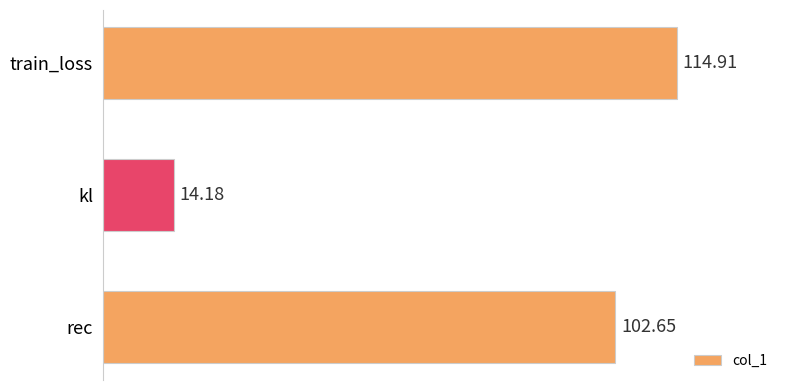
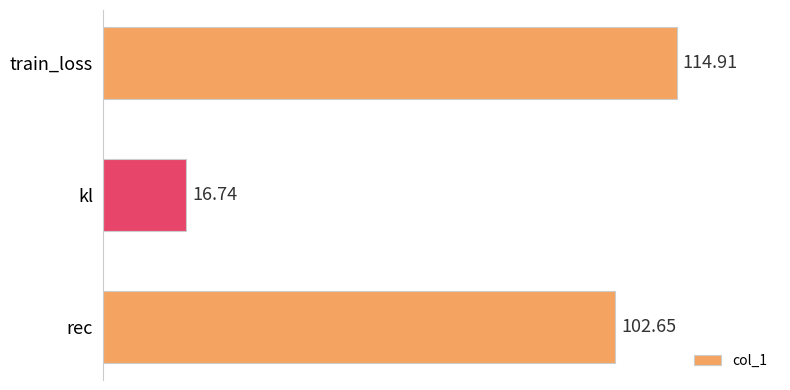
kl: 14.18 -> 16.74
